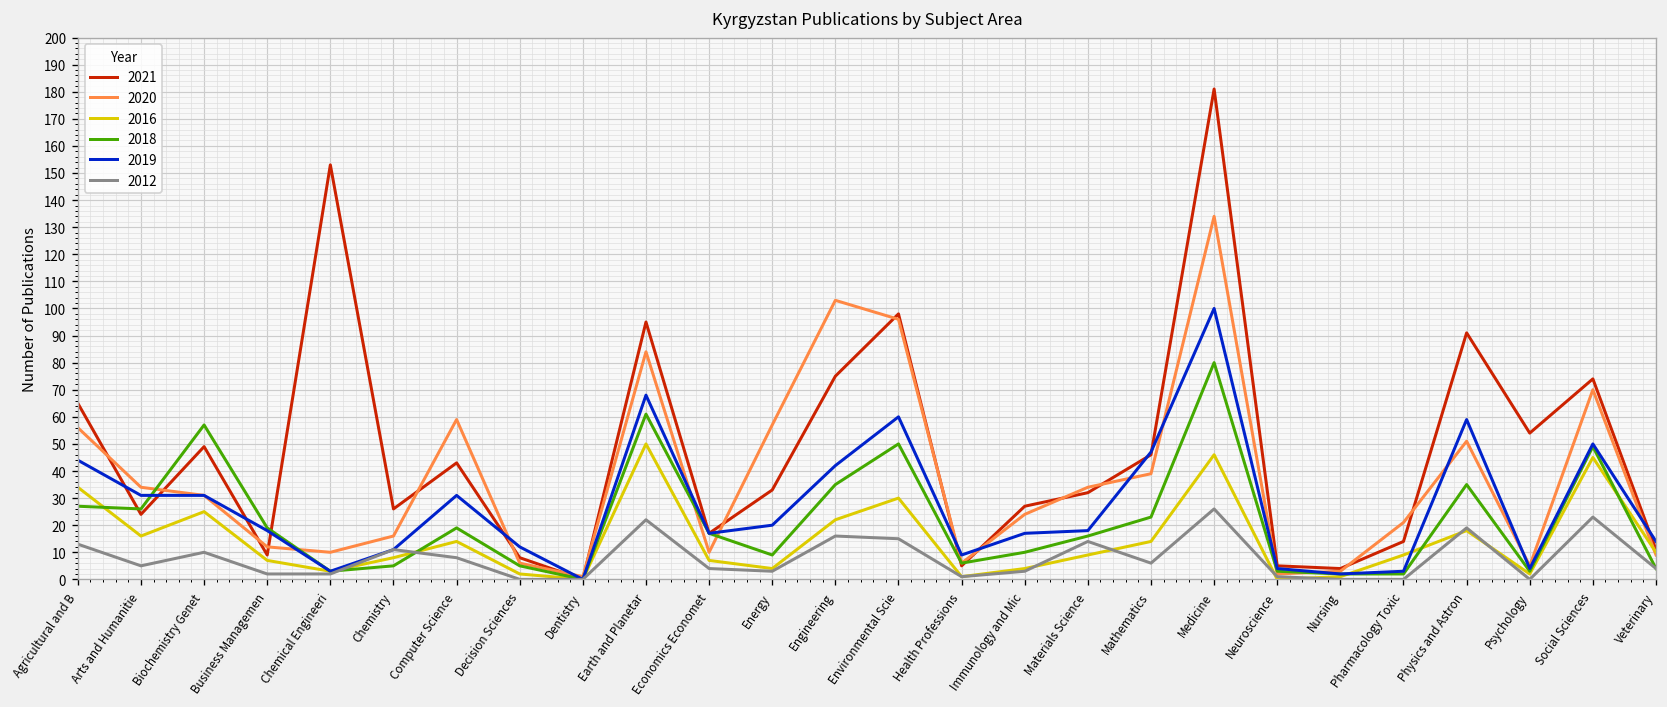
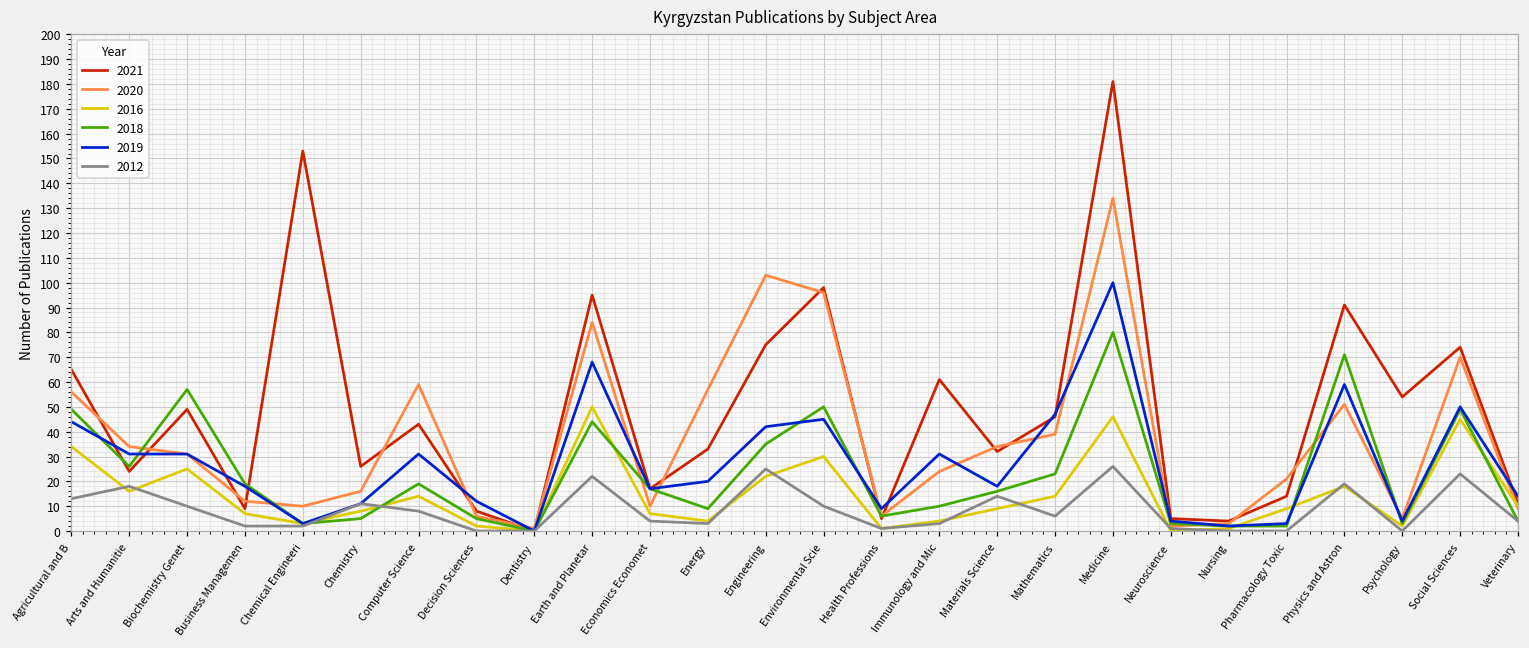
2018, Agricultural and B: 27 -> 49
2012, Arts and Humanitie: 5 -> 18
2018, Earth and Planetar: 61 -> 44
2012, Engineering: 16 -> 25
2019, Environmental Scie: 60 -> 45
2012, Environmental Scie: 15 -> 10
2021, Immunology and Mic: 27 -> 61
2019, Immunology and Mic: 17 -> 31
2018, Physics and Astron: 35 -> 71
